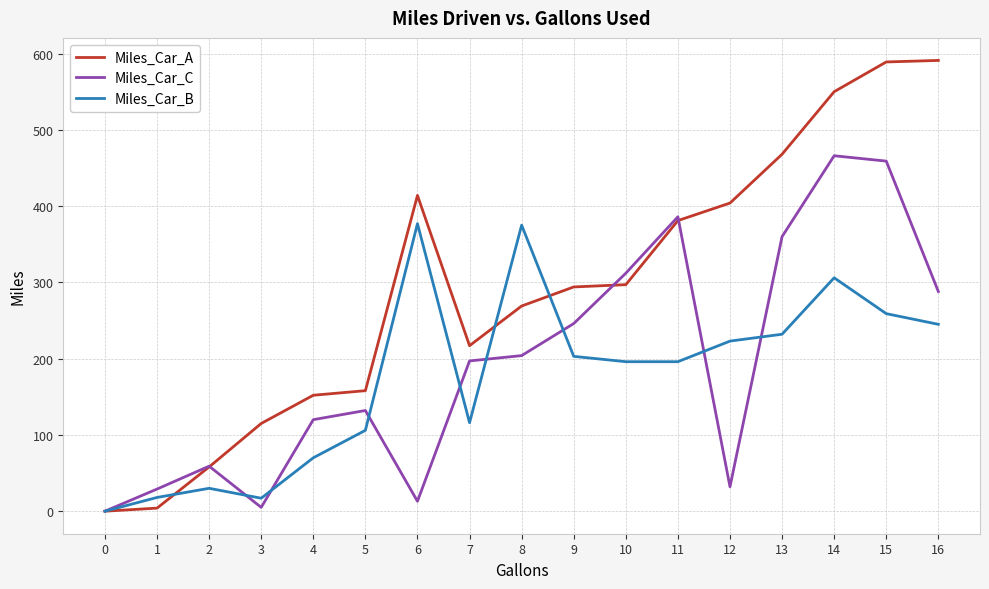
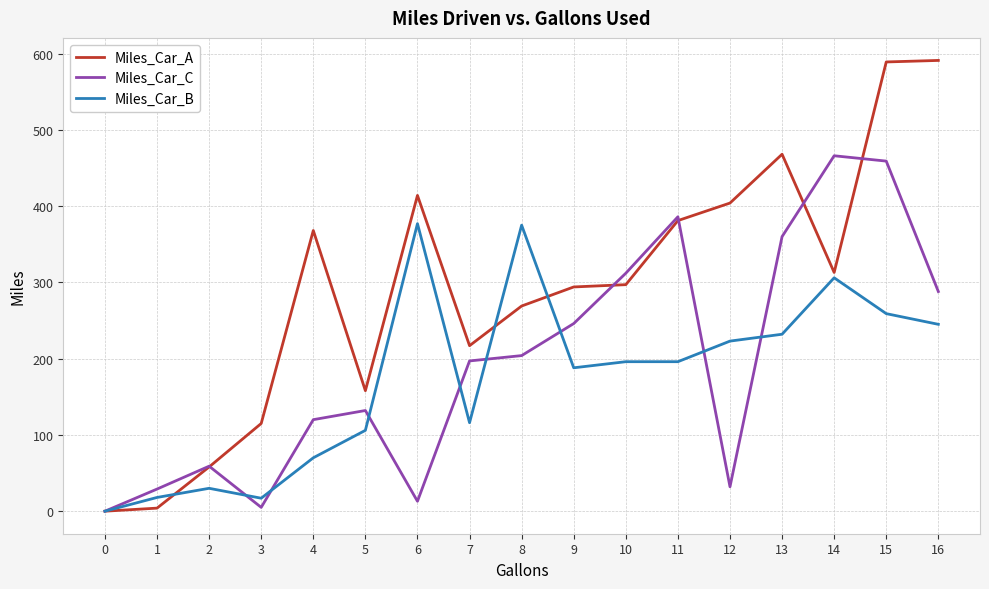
Miles_Car_A, 4: 150 -> 370
Miles_Car_B, 9: 200 -> 190
Miles_Car_A, 14: 550 -> 310
